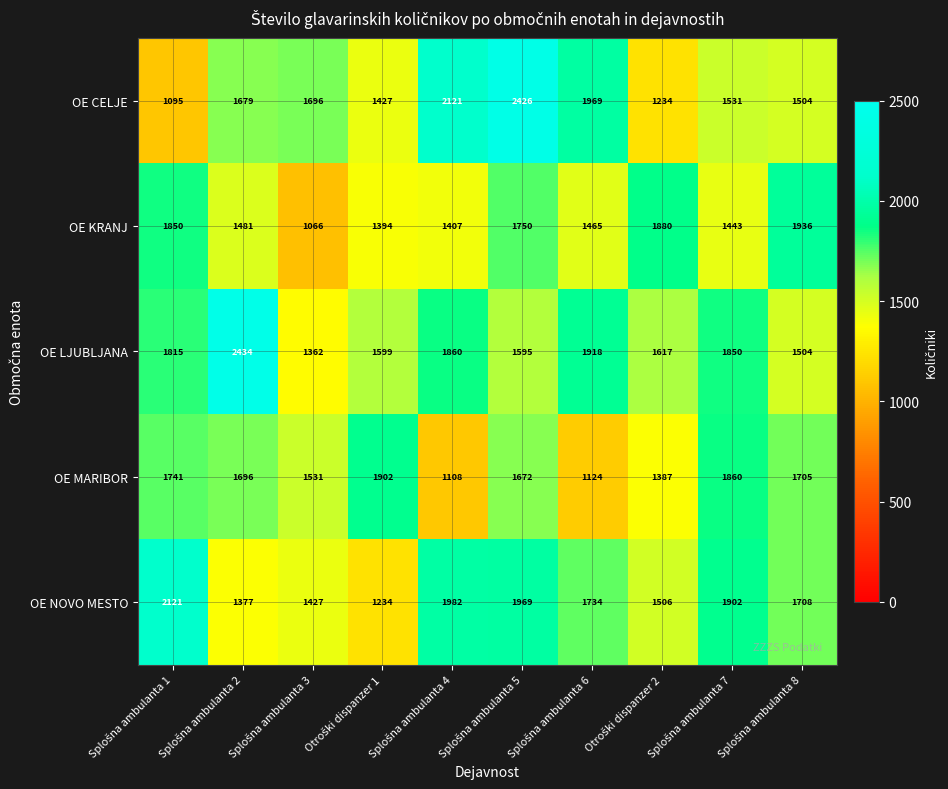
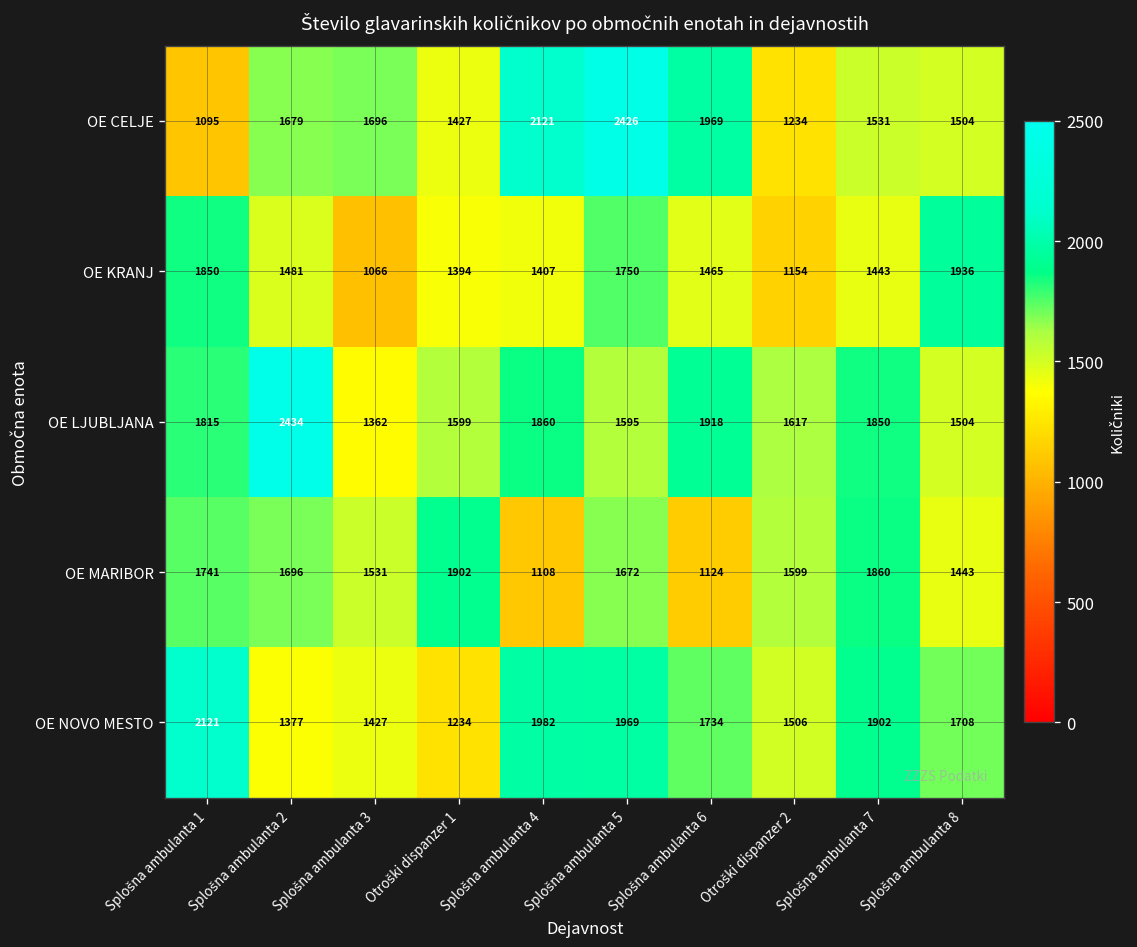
OE KRANJ, Otroški dispanzer 2: 1880 -> 1154
OE MARIBOR, Otroški dispanzer 2: 1387 -> 1599
OE MARIBOR, Splošna ambulanta 8: 1705 -> 1443
